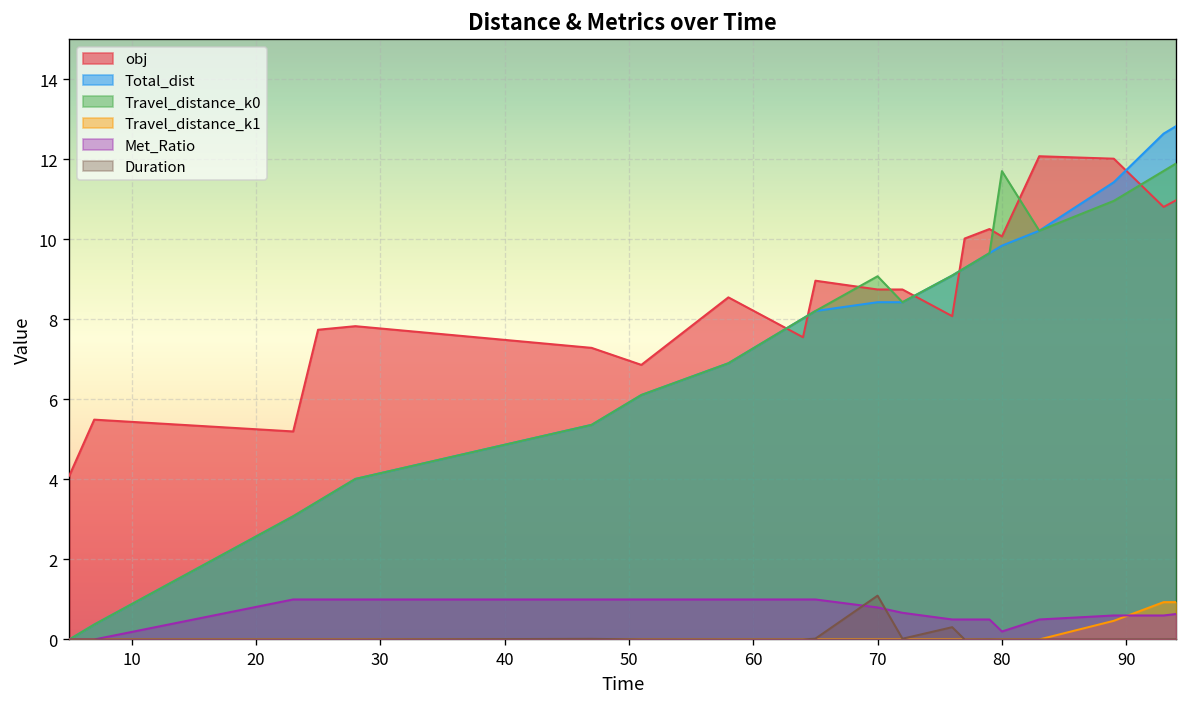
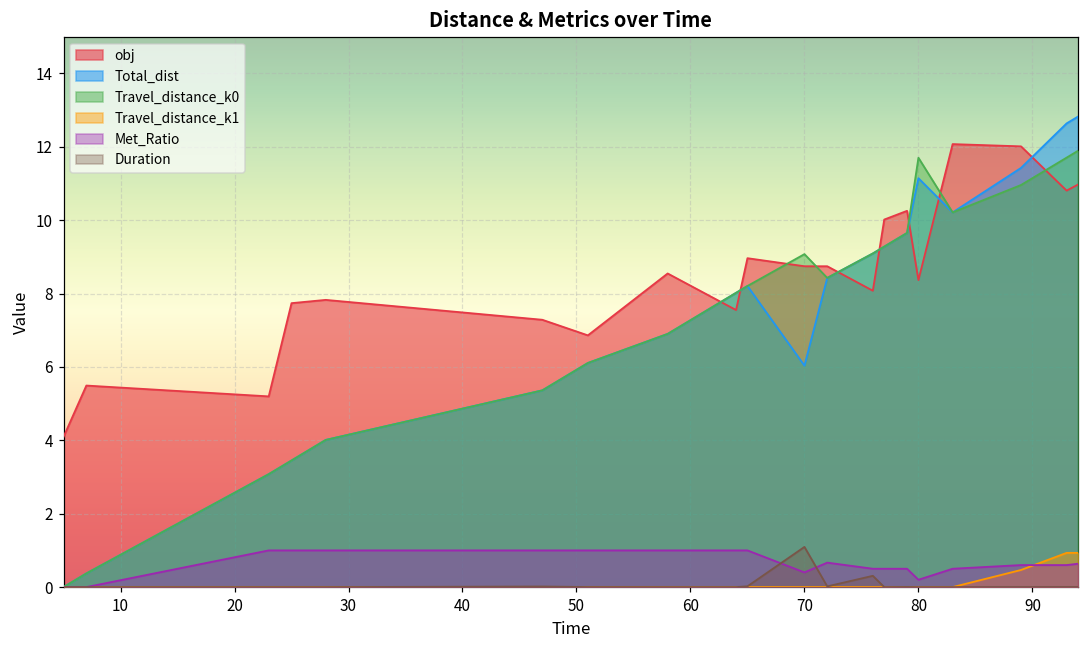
Total_dist, 70: 8.4 -> 6.0
Met_Ratio, 70: 0.8 -> 0.4
obj, 80: 10.1 -> 8.4
Total_dist, 80: 9.8 -> 11.1
